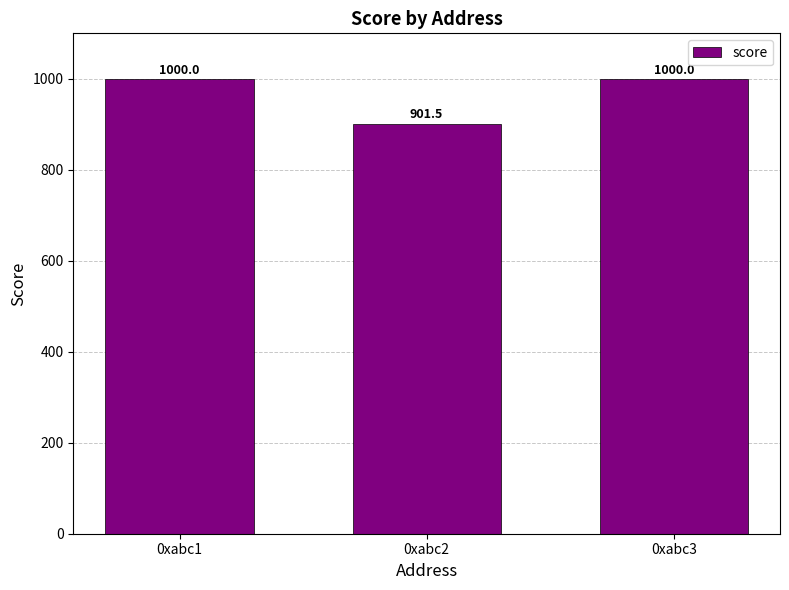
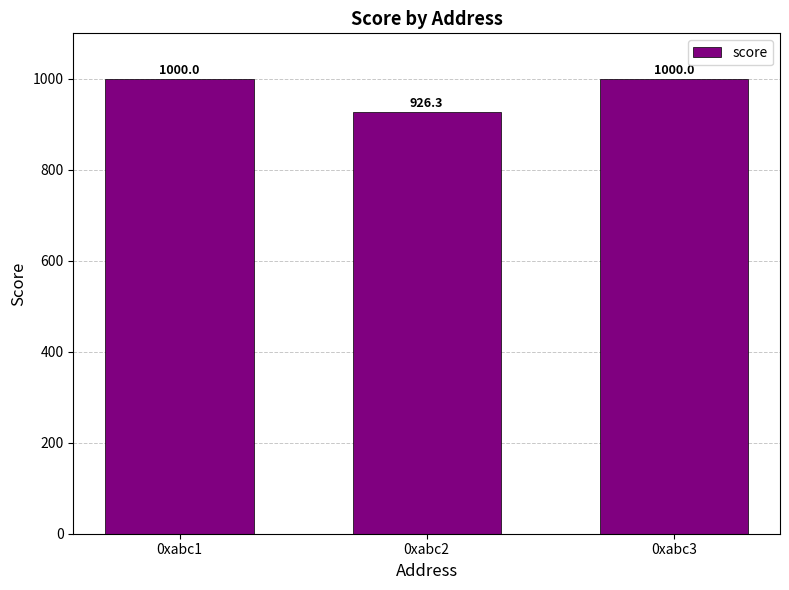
0xabc2: 901.5 -> 926.3
